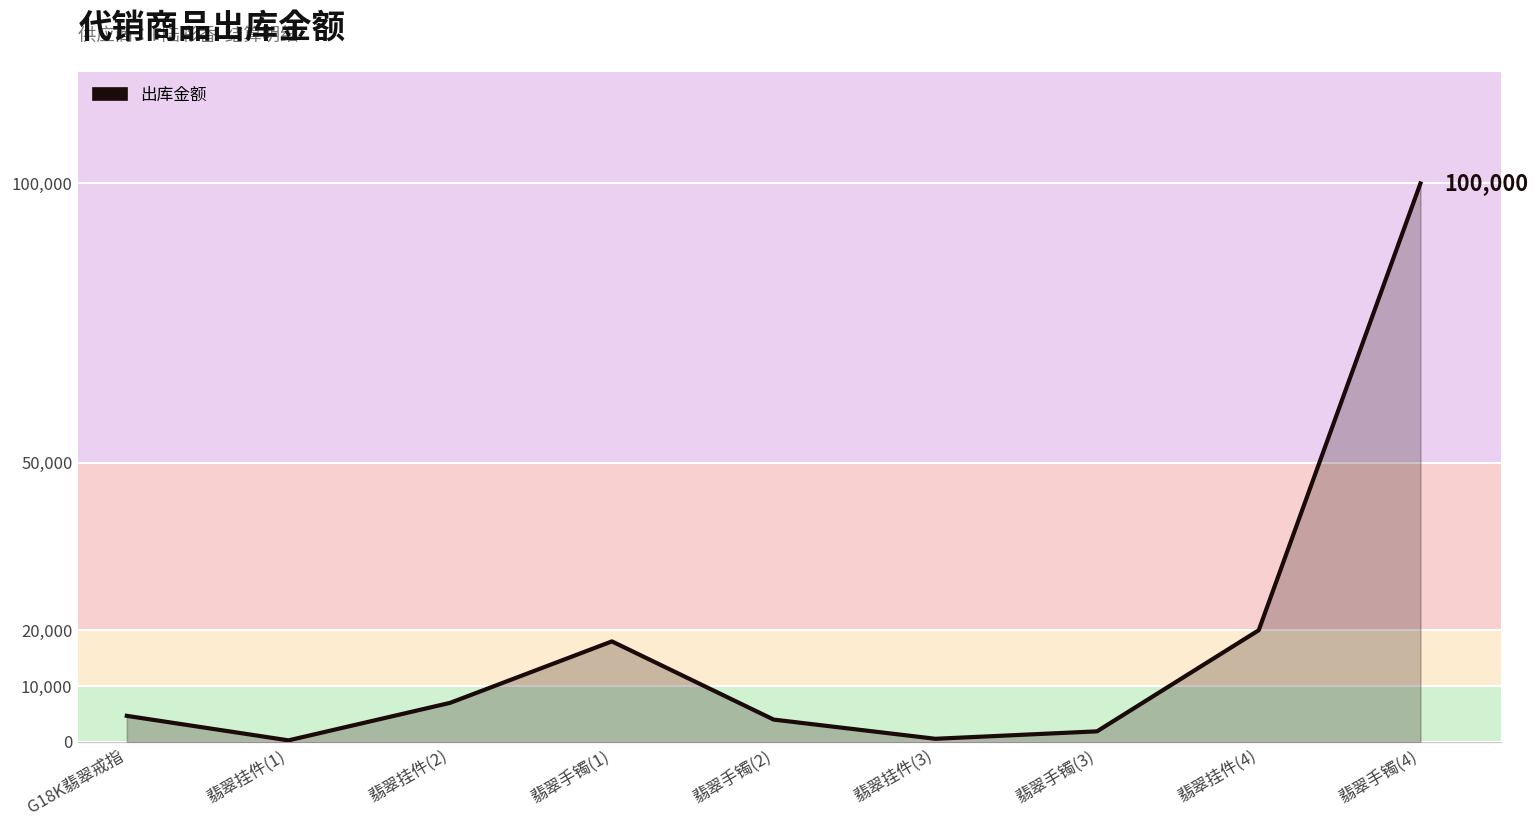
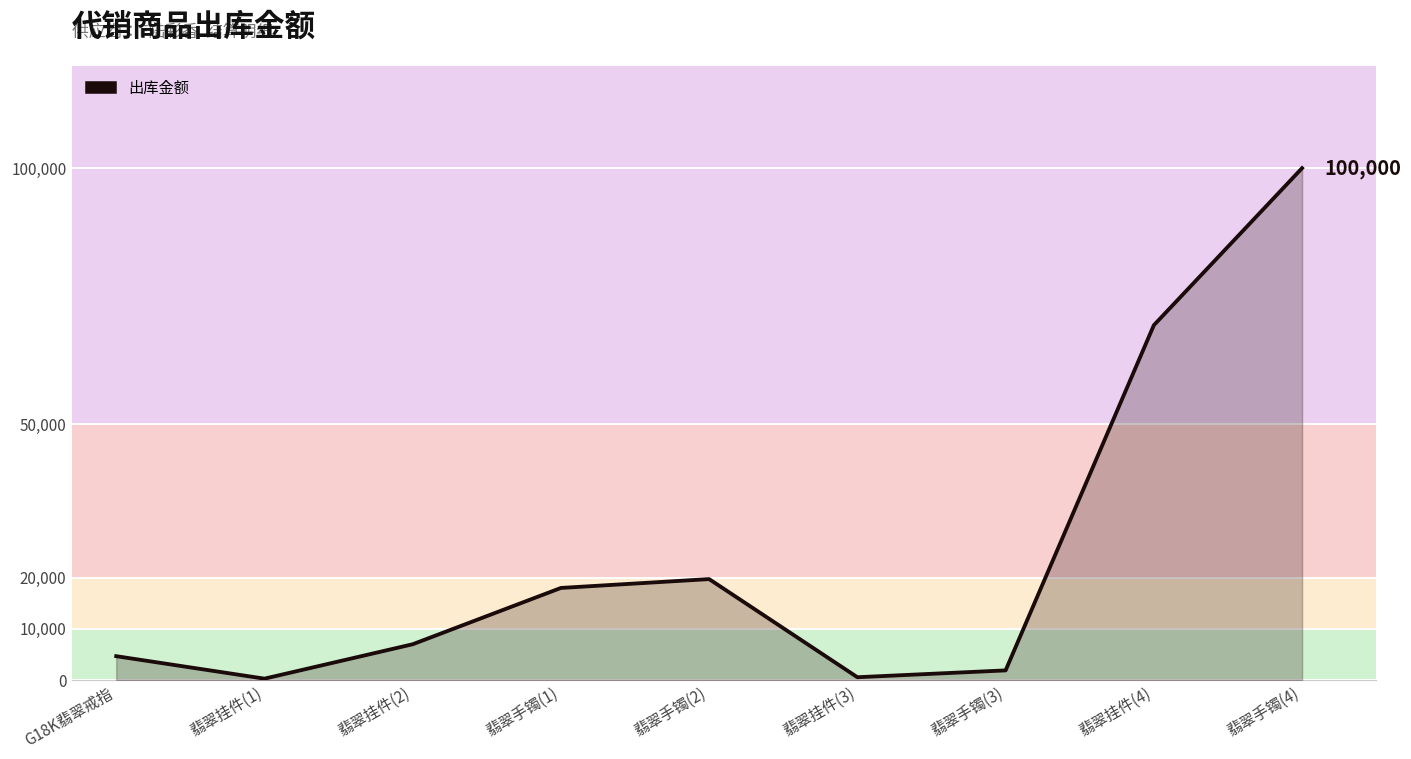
翡翠手镯(2): 4,000 -> 20,000
翡翠挂件(4): 20,000 -> 69,000
